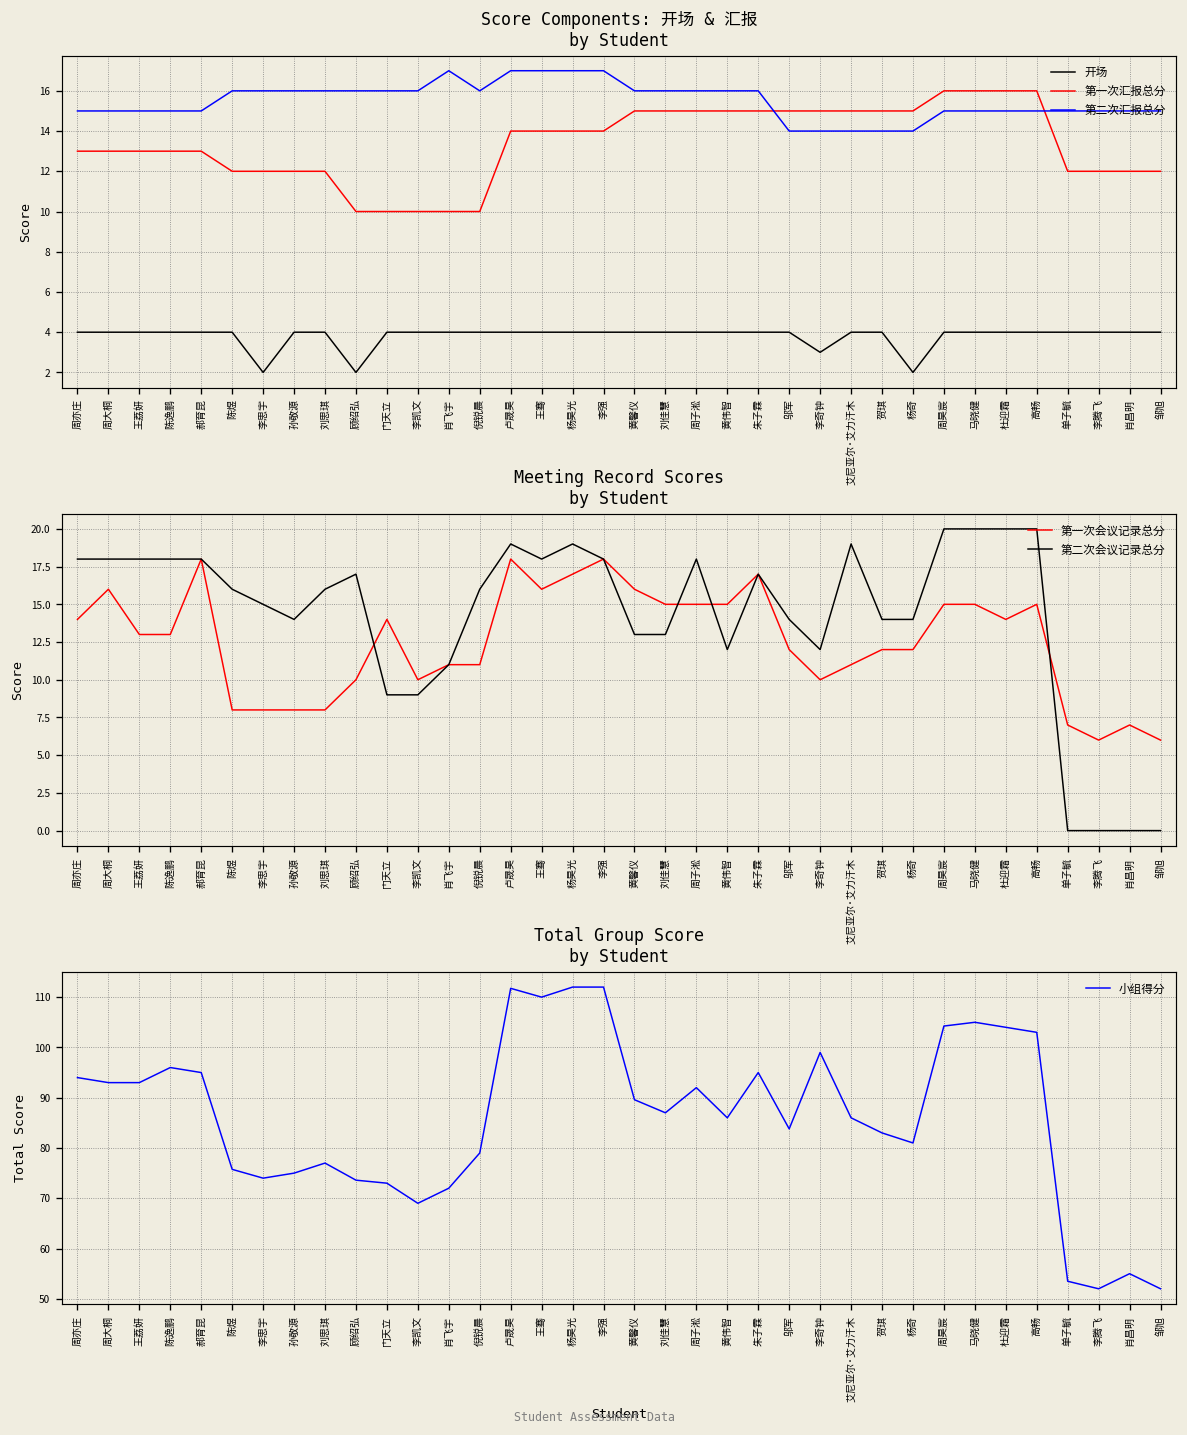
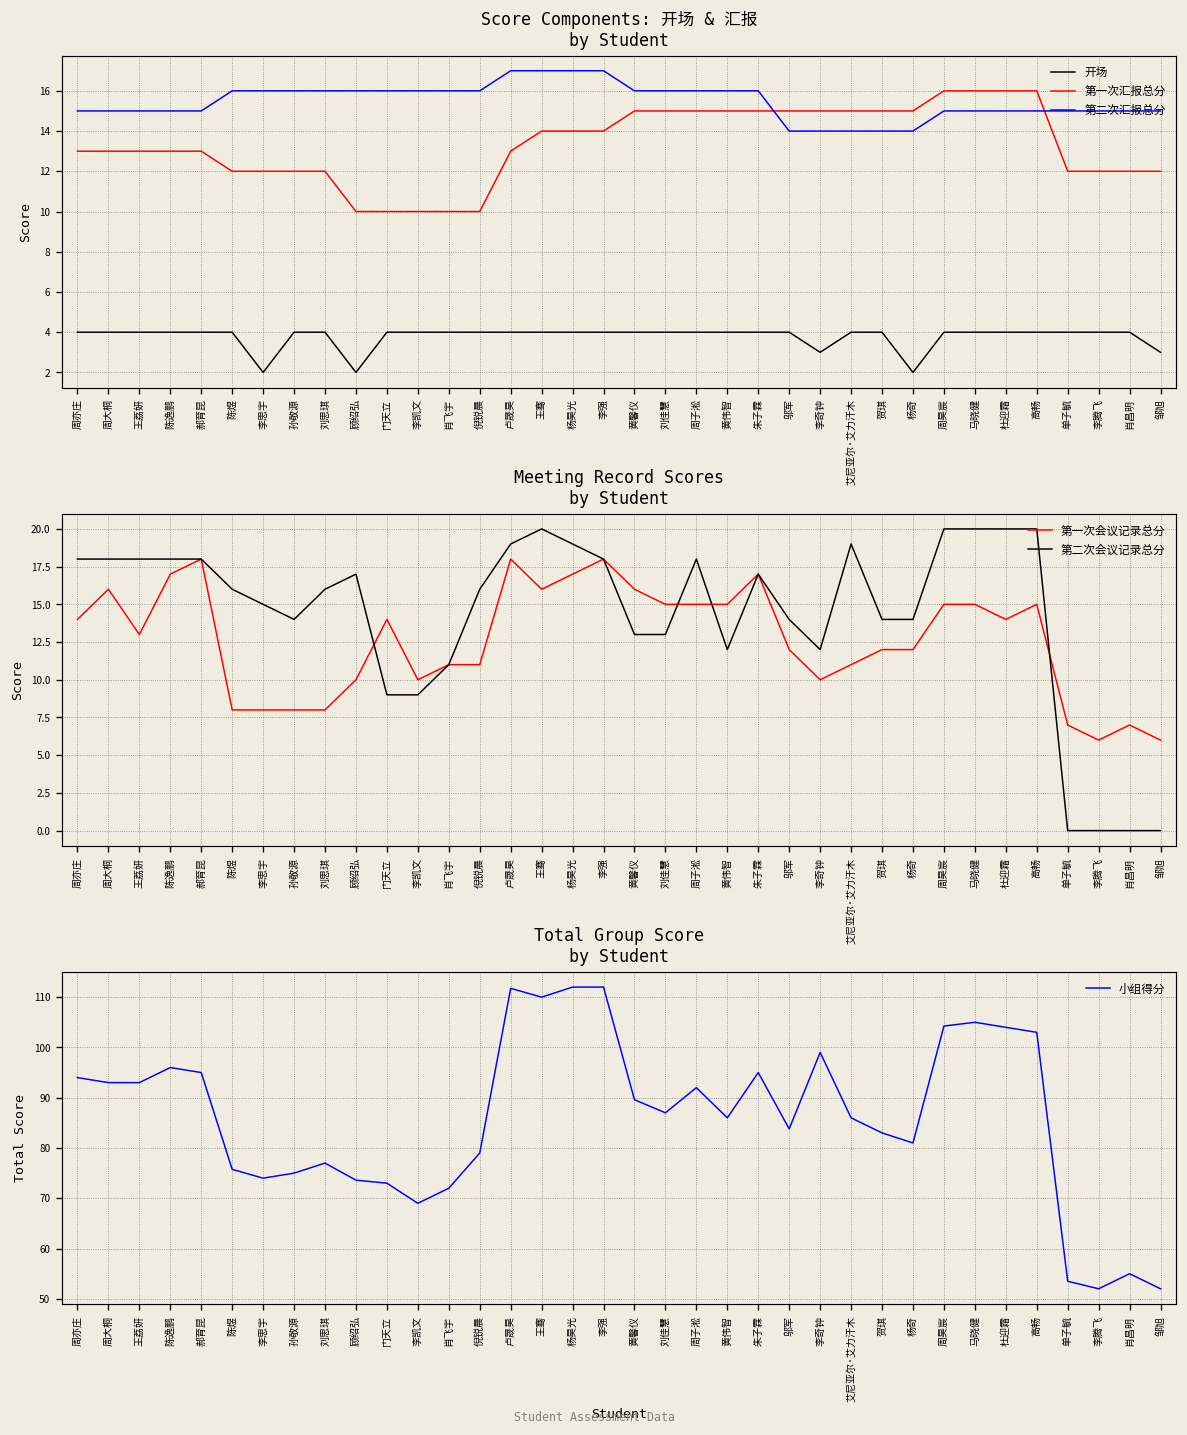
Score Components: 开场 & 汇报 by Student, 第二次汇报总分, 肖飞宇: 17 -> 16
Score Components: 开场 & 汇报 by Student, 第一次汇报总分, 卢晟昊: 14 -> 13
Score Components: 开场 & 汇报 by Student, 开场, 邹旭: 4 -> 3
Meeting Record Scores by Student, 第一次会议记录总分, 陈逸鹏: 13 -> 17
Meeting Record Scores by Student, 第二次会议记录总分, 王骞: 18 -> 20
